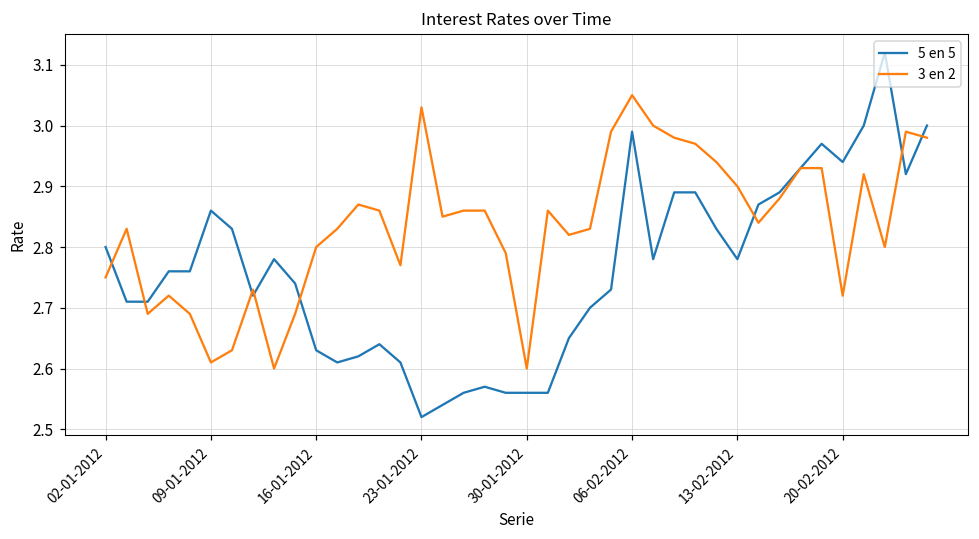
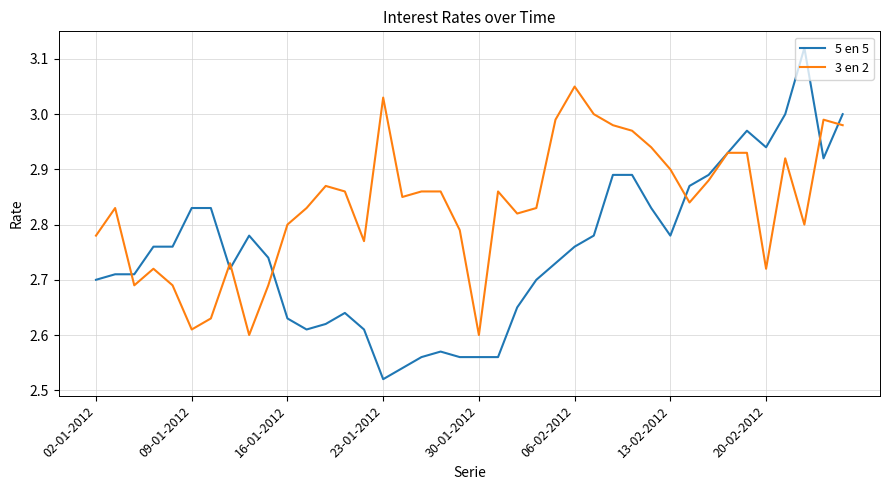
5 en 5, 02-01-2012: 2.8 -> 2.7
3 en 2, 02-01-2012: 2.75 -> 2.78
5 en 5, 09-01-2012: 2.86 -> 2.83
5 en 5, 06-02-2012: 2.99 -> 2.76
